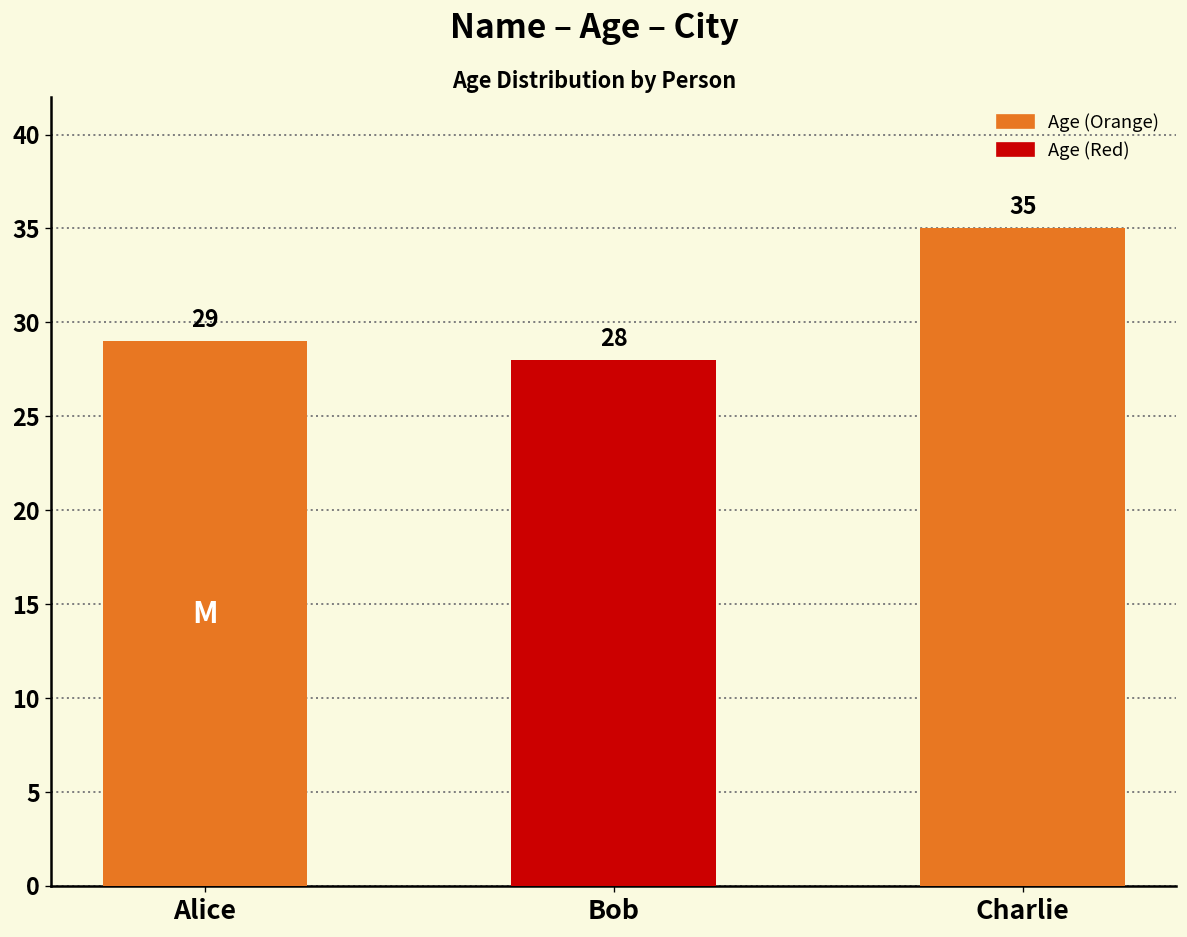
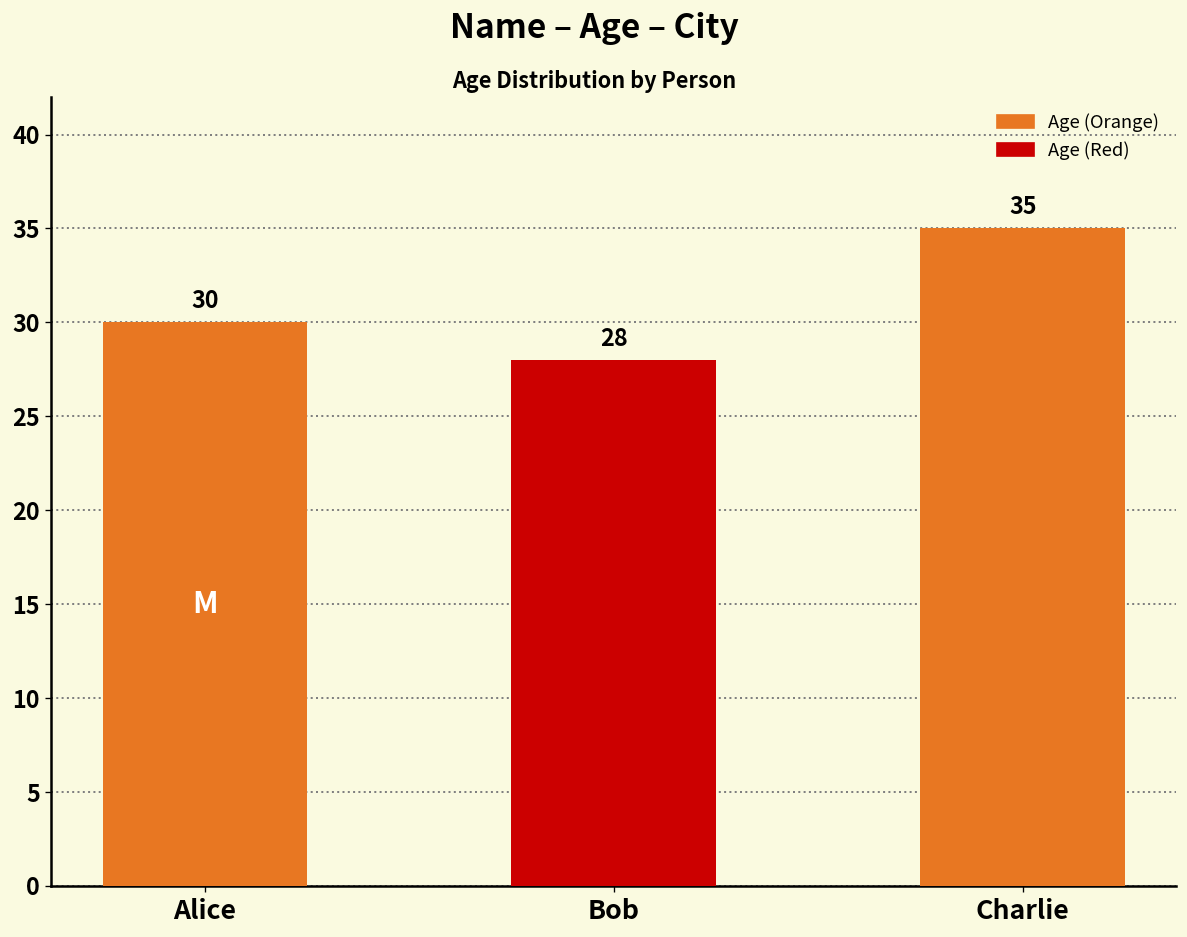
Alice: 29 -> 30
